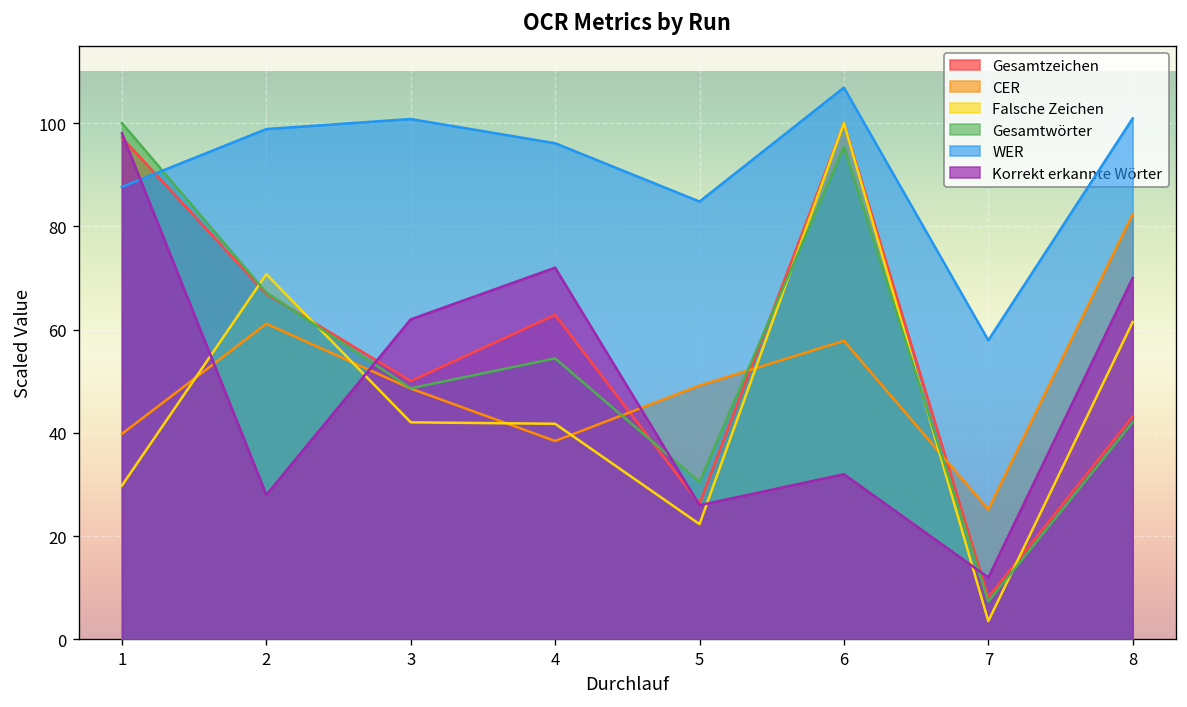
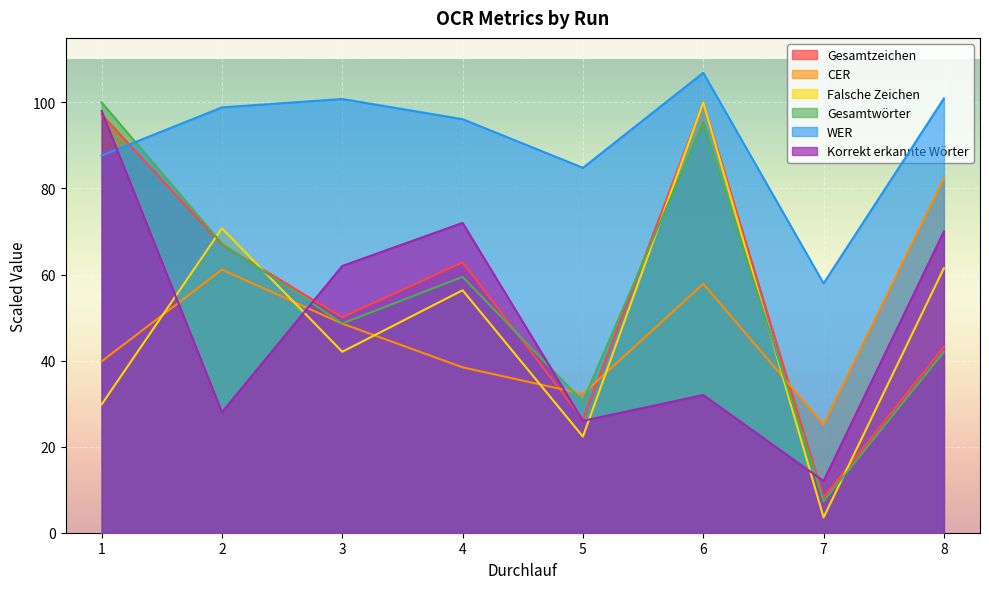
Falsche Zeichen, 4: 42 -> 56
Gesamtwörter, 4: 54 -> 59
CER, 5: 49 -> 32
